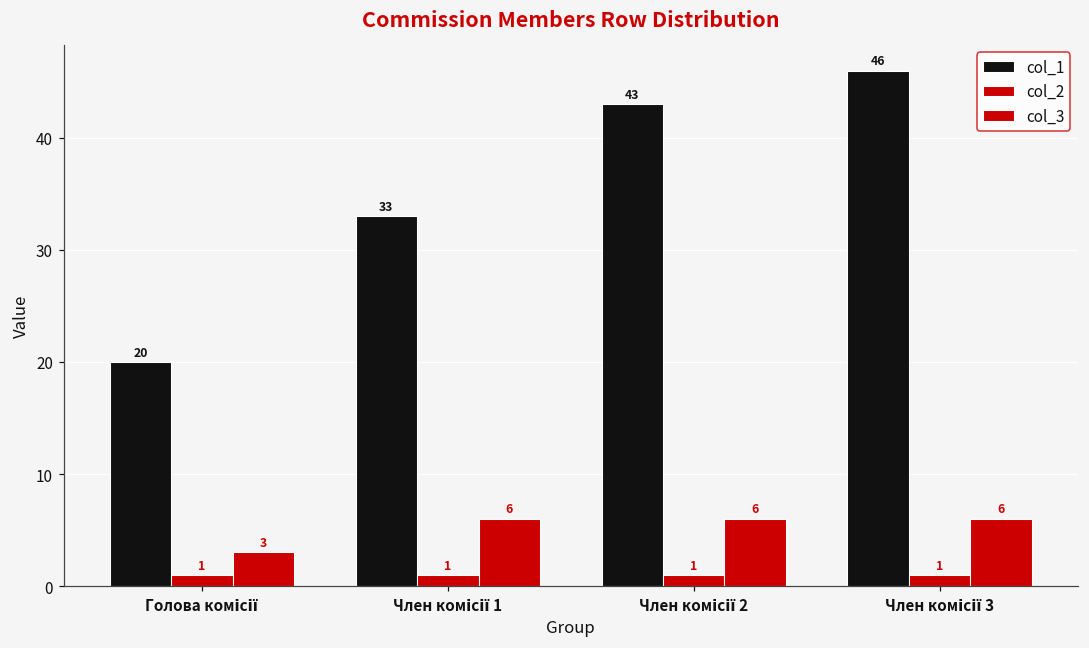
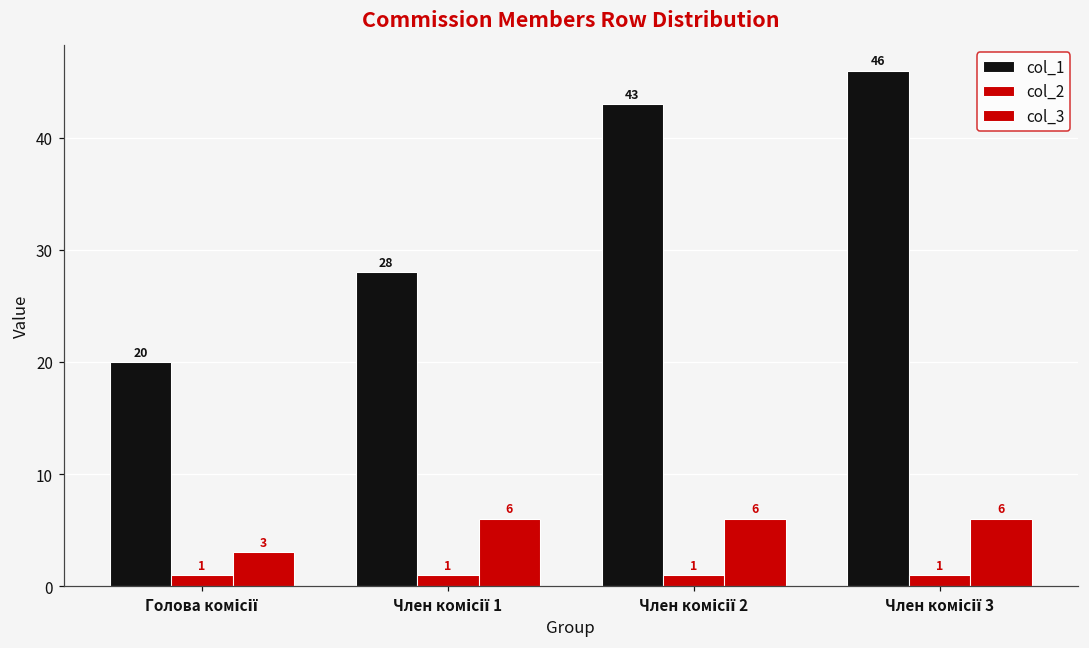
col_1, Член комісії 1: 33 -> 28
